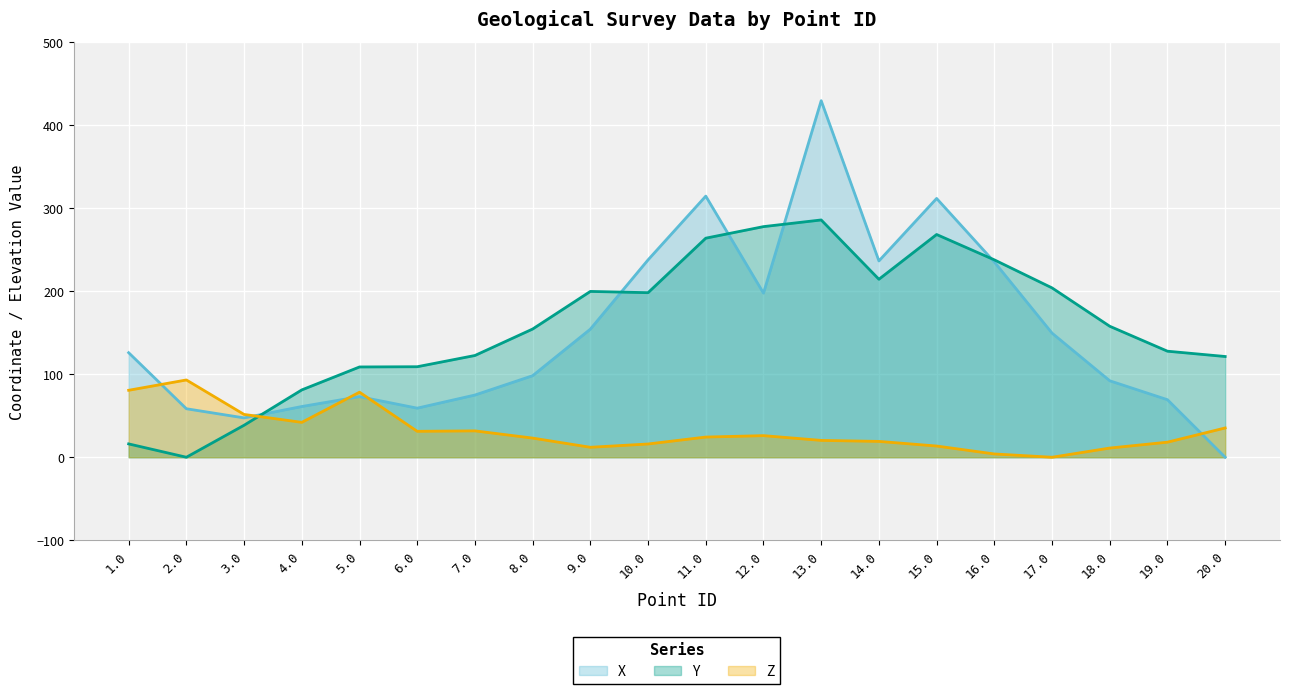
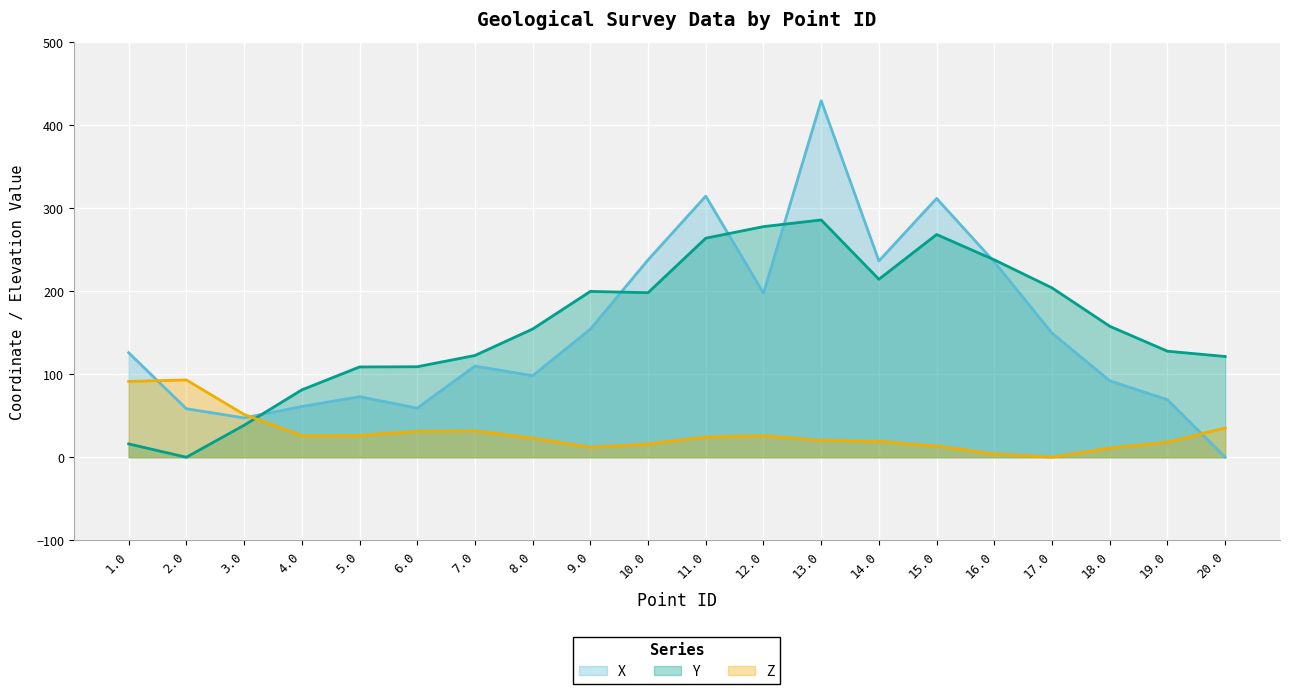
Z, 1.0: 80 -> 90
Z, 4.0: 40 -> 30
Z, 5.0: 80 -> 30
X, 7.0: 70 -> 110
